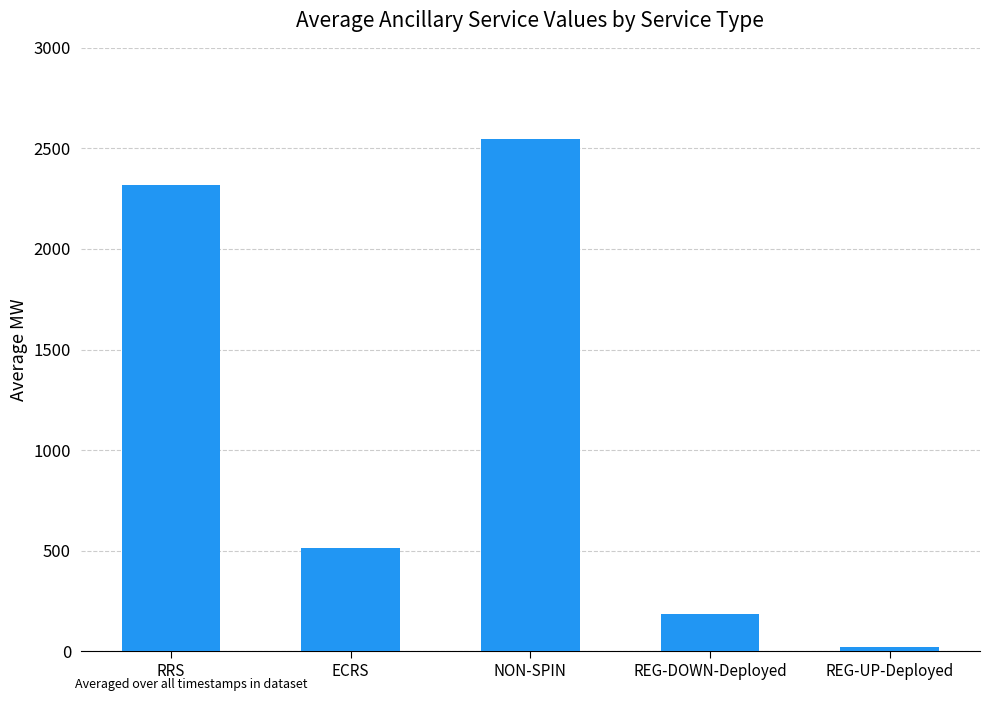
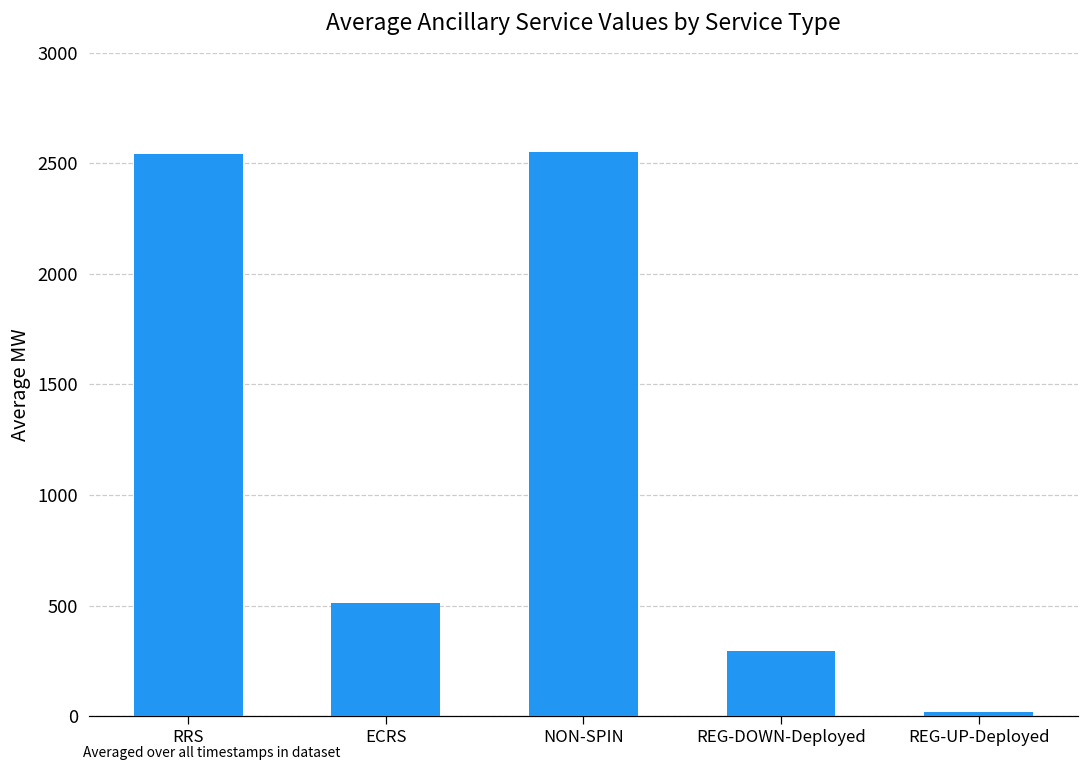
RRS: 2320 -> 2540
REG-DOWN-Deployed: 190 -> 300
